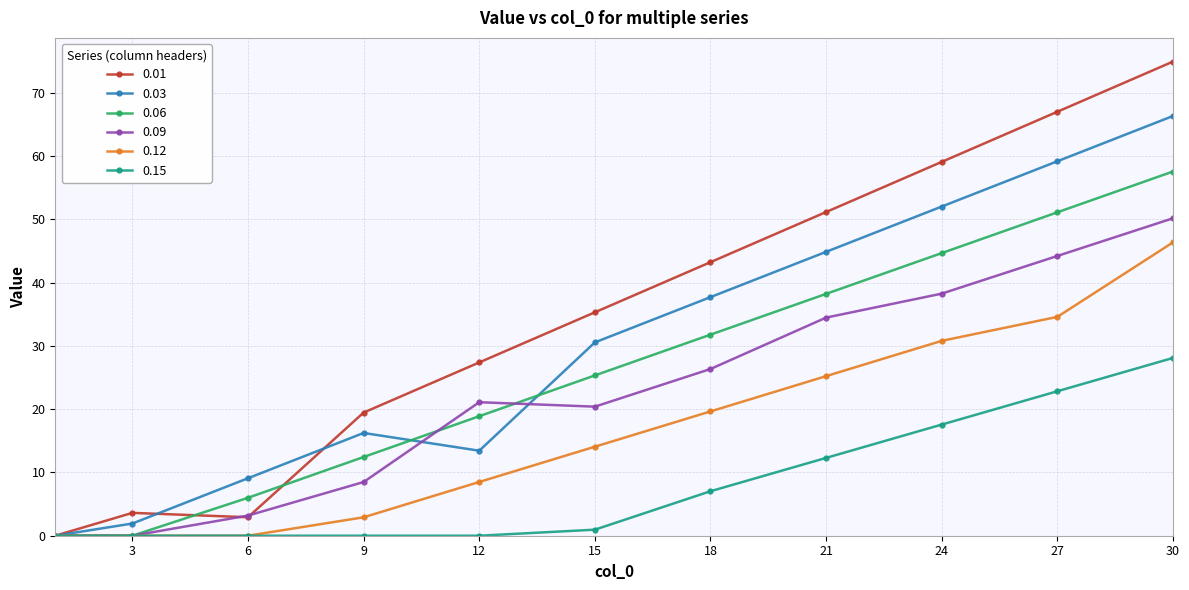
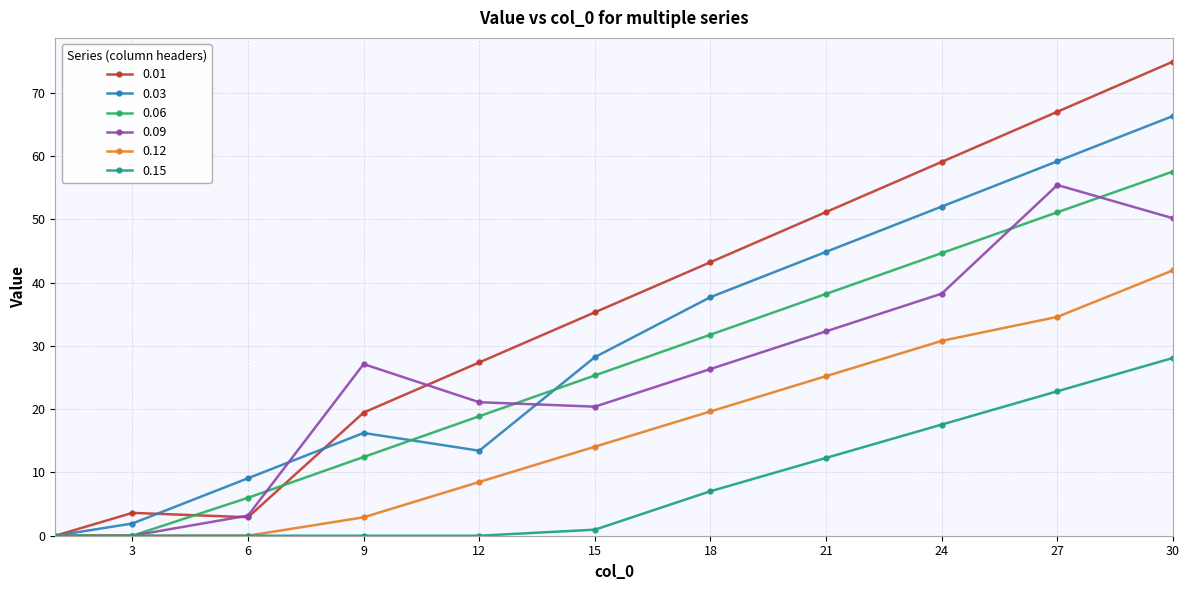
0.09, 9: 8 -> 27
0.03, 15: 31 -> 28
0.09, 21: 34 -> 32
0.09, 27: 44 -> 55
0.12, 30: 46 -> 42
